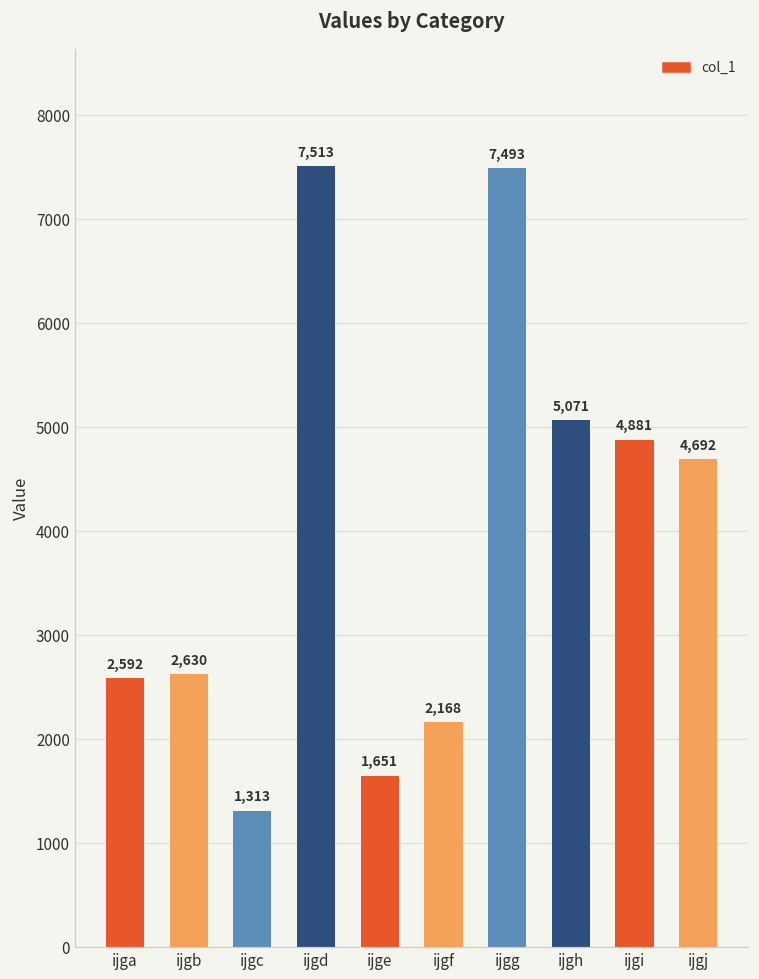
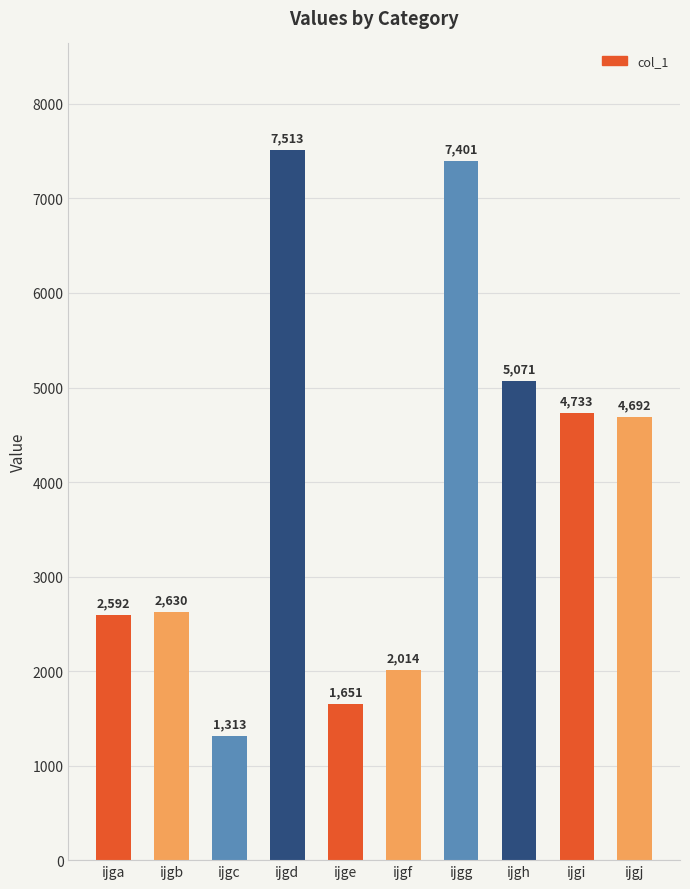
ijgf: 2,168 -> 2,014
ijgg: 7,493 -> 7,401
ijgi: 4,881 -> 4,733
